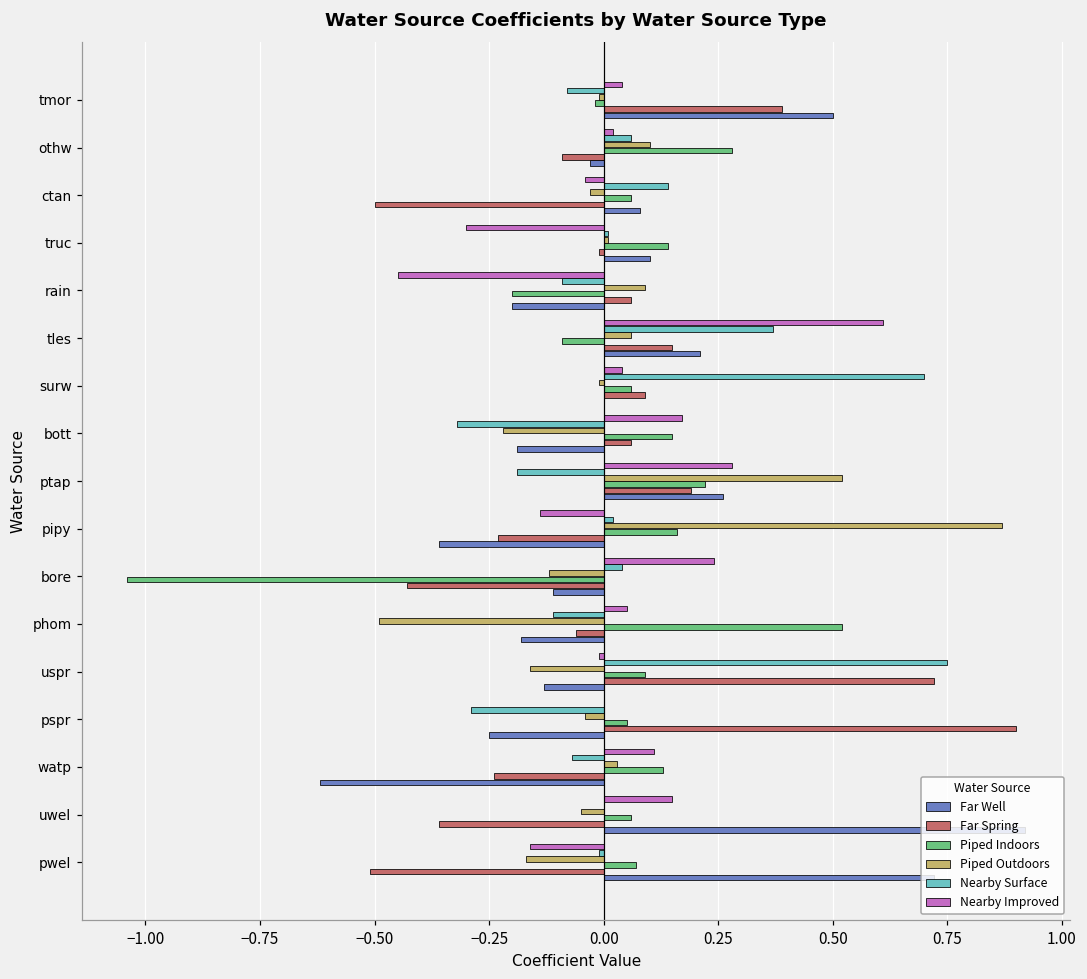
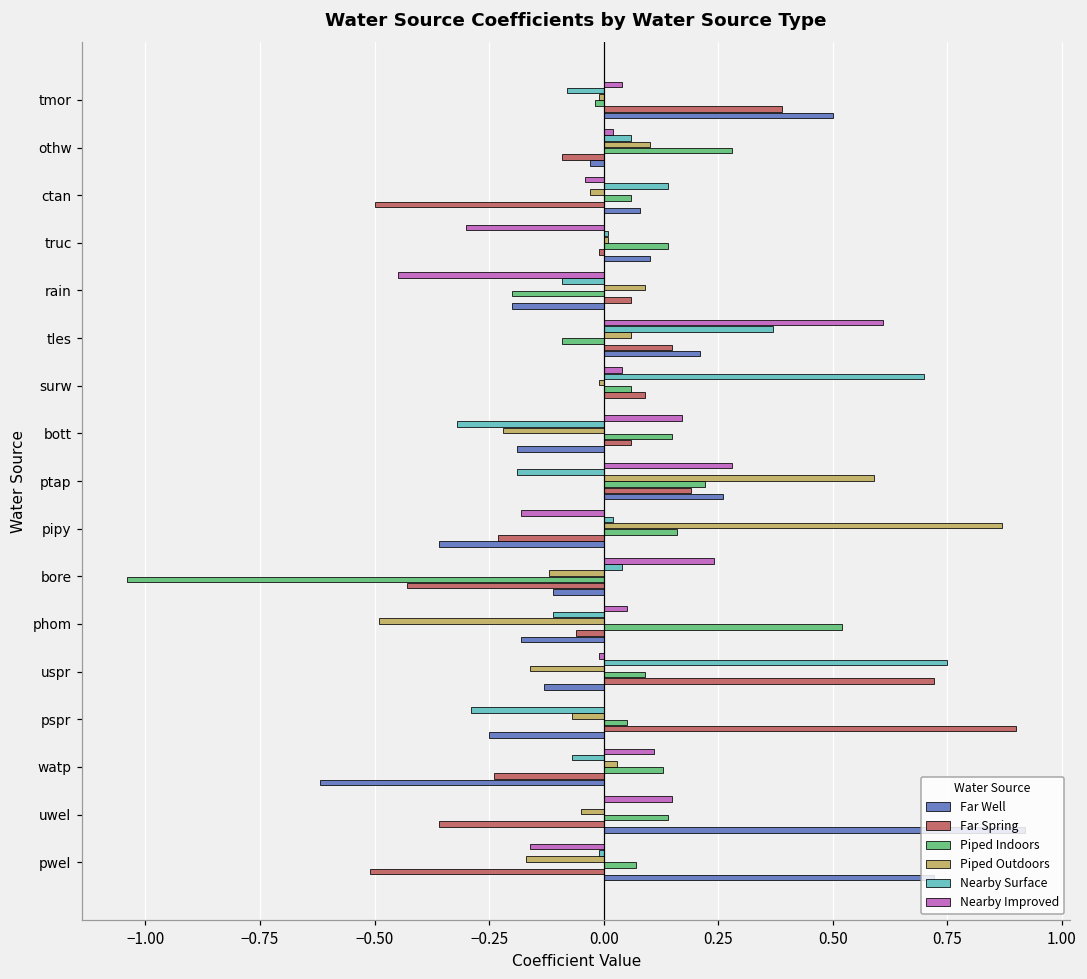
Piped Outdoors, ptap: 0.52 -> 0.59
Nearby Improved, pipy: -0.14 -> -0.18
Piped Outdoors, pspr: -0.04 -> -0.07
Piped Indoors, uwel: 0.06 -> 0.14
